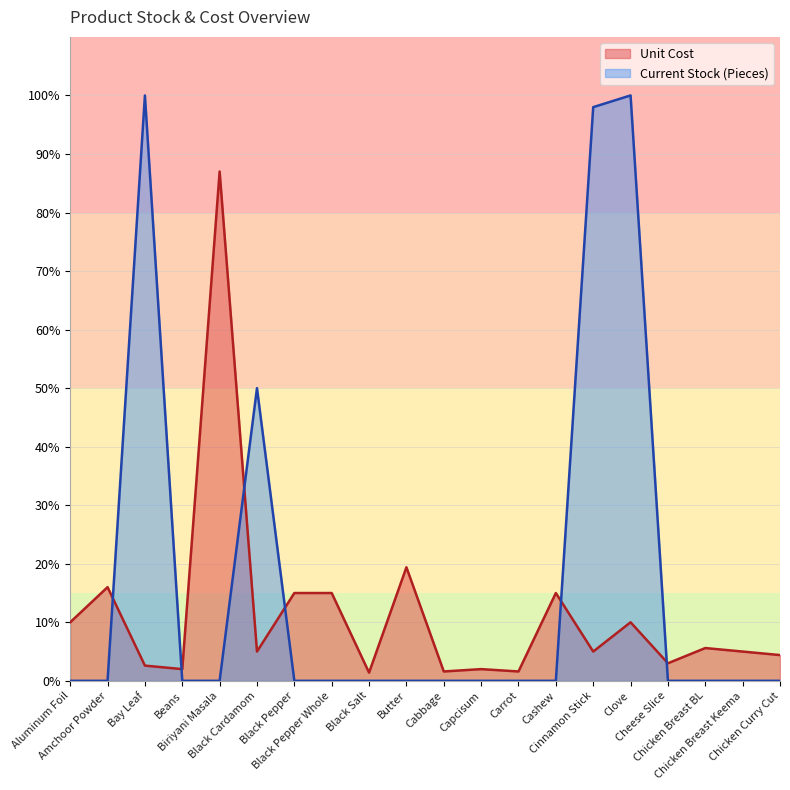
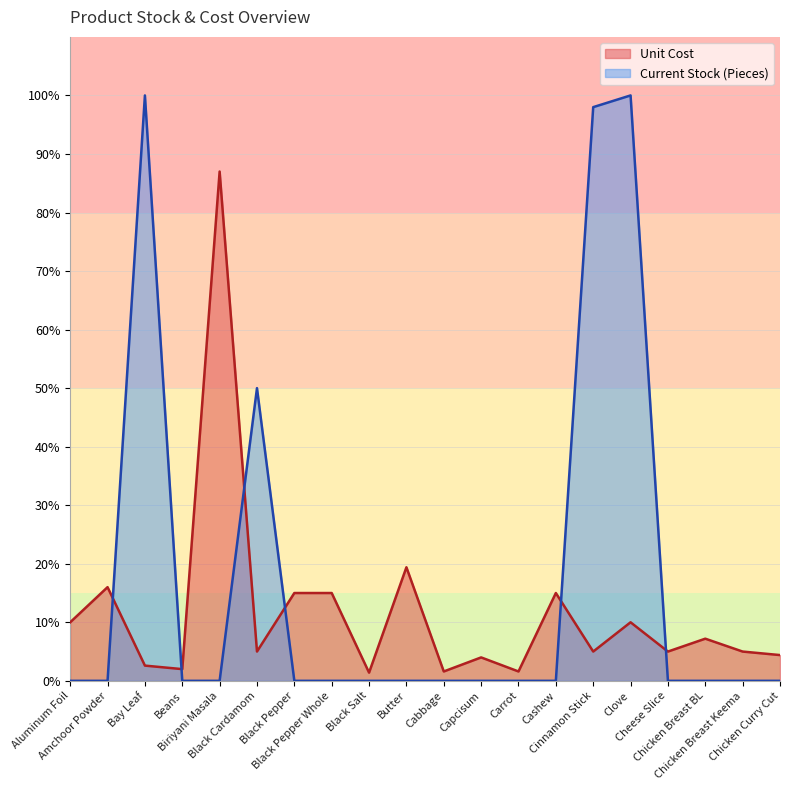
Unit Cost, Capcisum: 2% -> 4%
Unit Cost, Cheese Slice: 3% -> 5%
Unit Cost, Chicken Breast BL: 6% -> 7%
